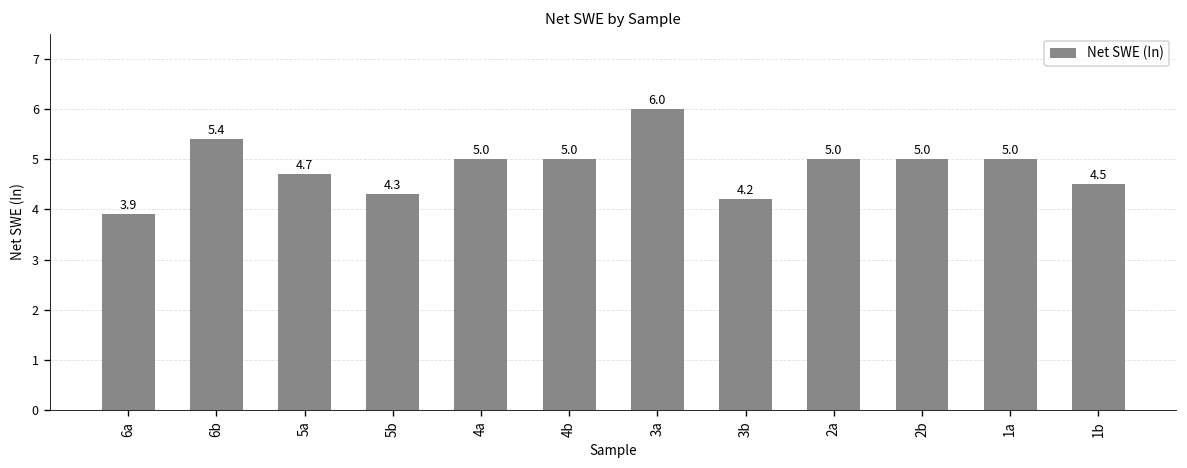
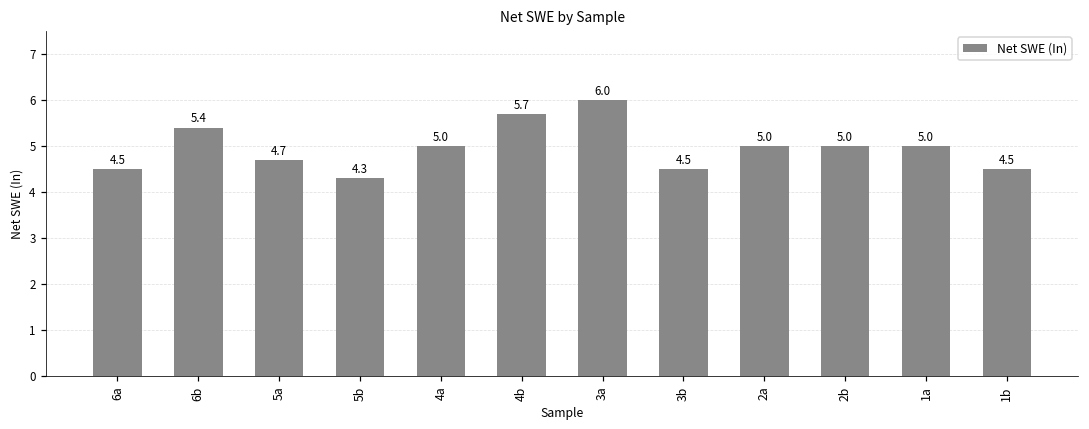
6a: 3.9 -> 4.5
4b: 5.0 -> 5.7
3b: 4.2 -> 4.5
